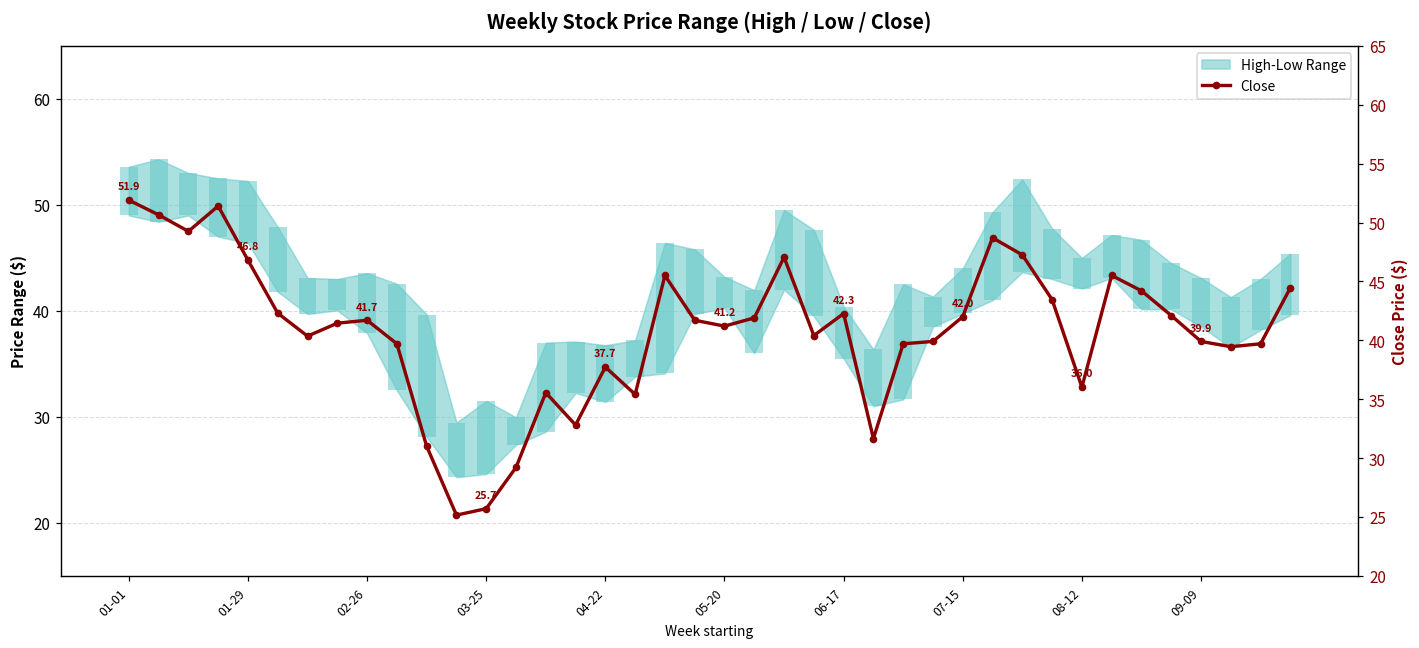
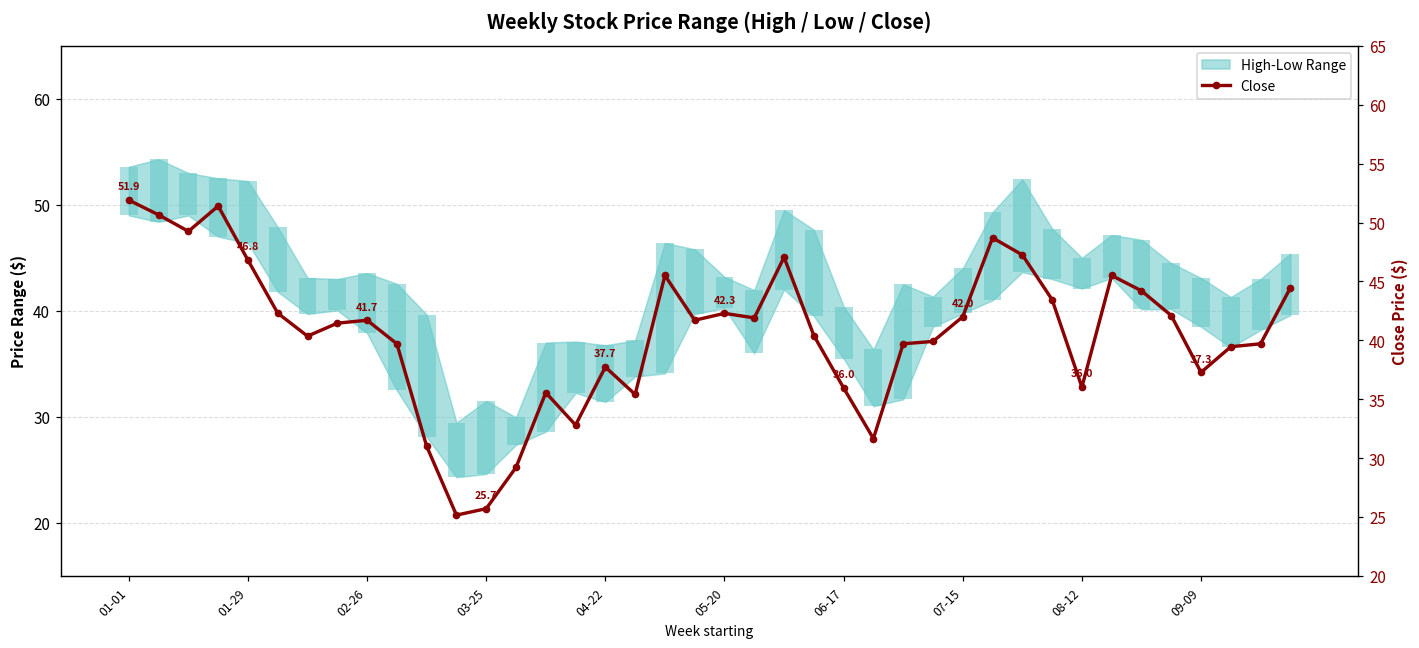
Close, 05-20: 41.2 -> 42.3
Close, 06-17: 42.3 -> 36.0
Close, 09-09: 39.9 -> 37.3
